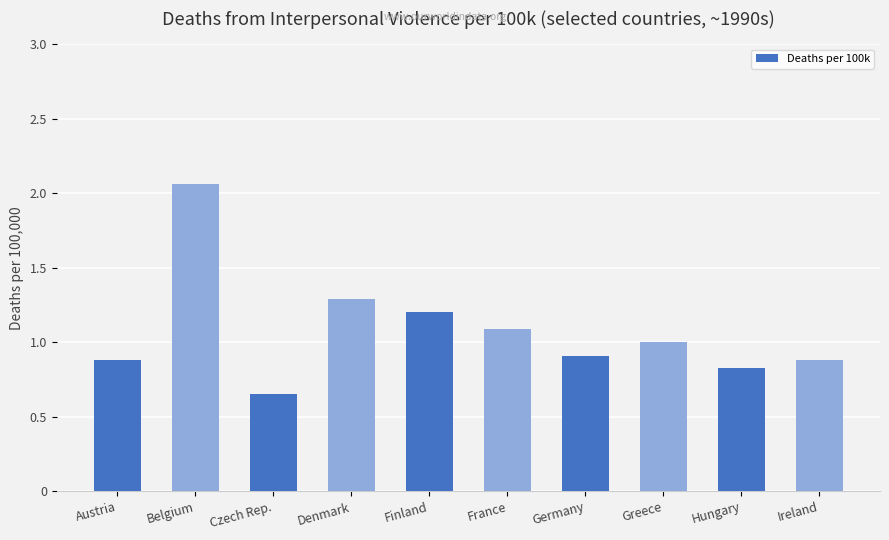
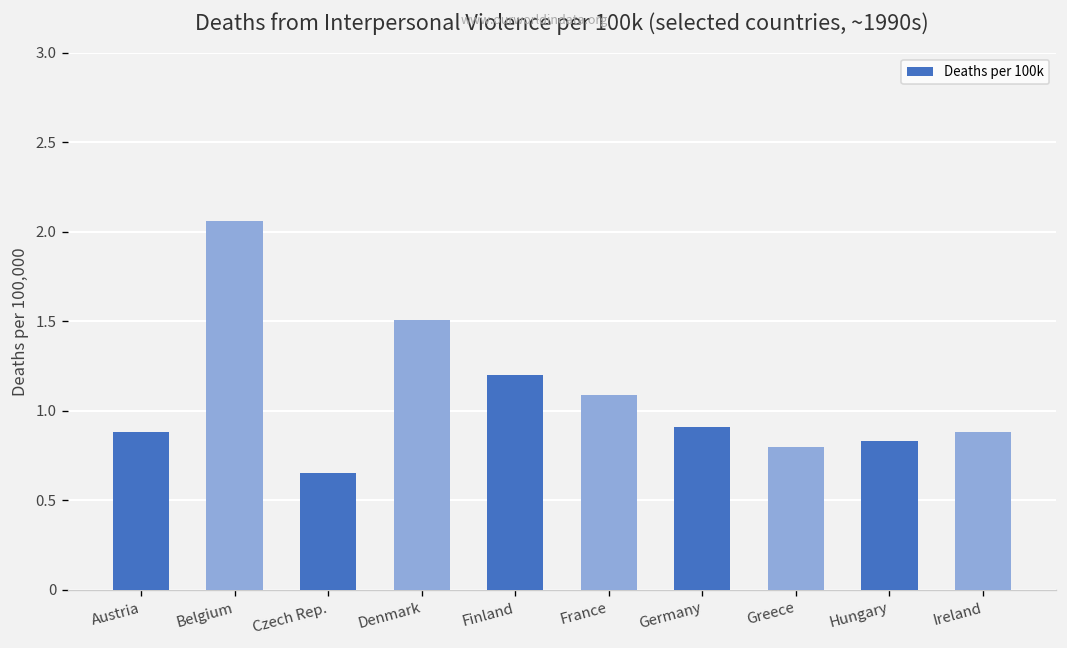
Denmark: 1.29 -> 1.51
Greece: 1.0 -> 0.8
